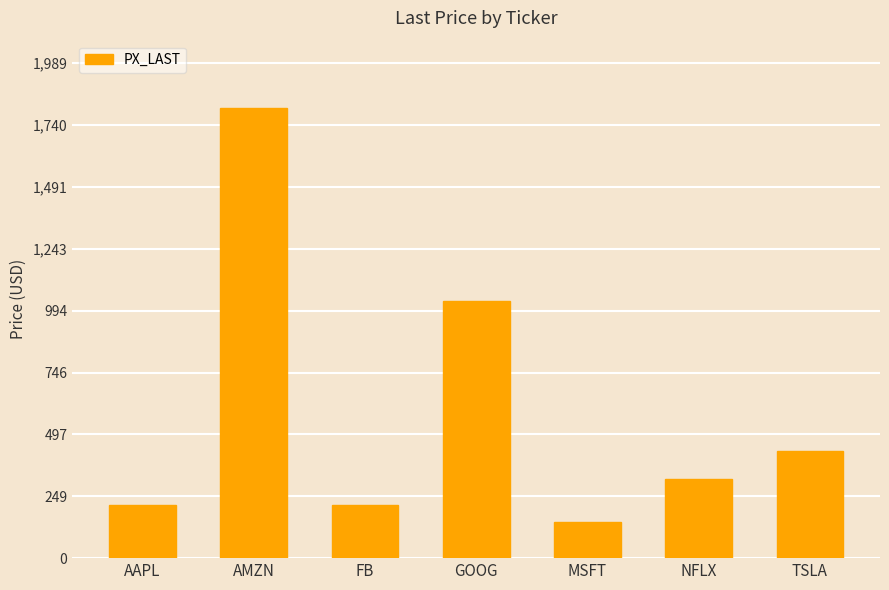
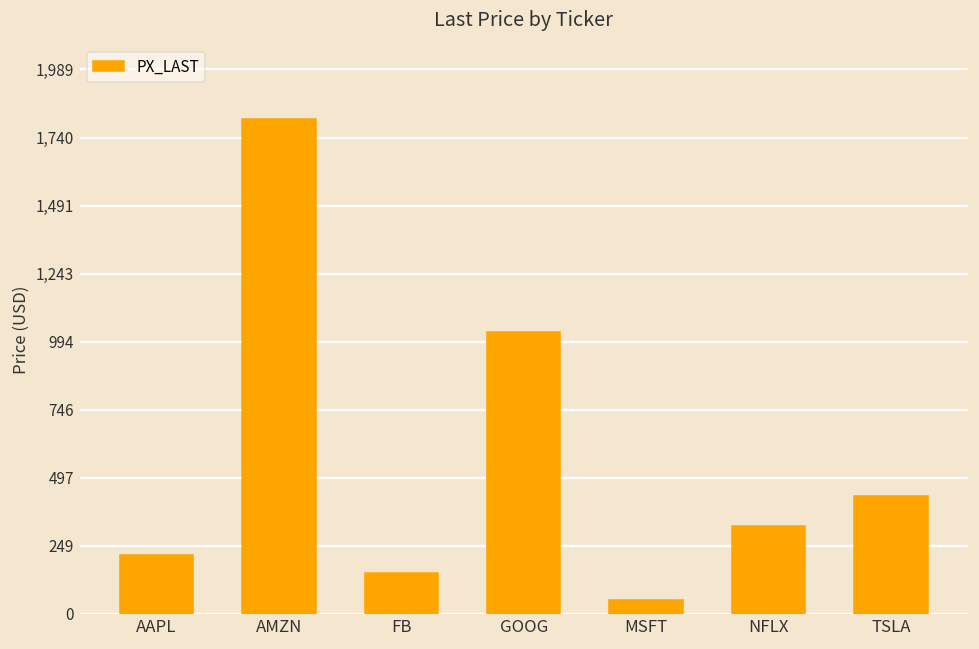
FB: 210 -> 150
MSFT: 150 -> 50
